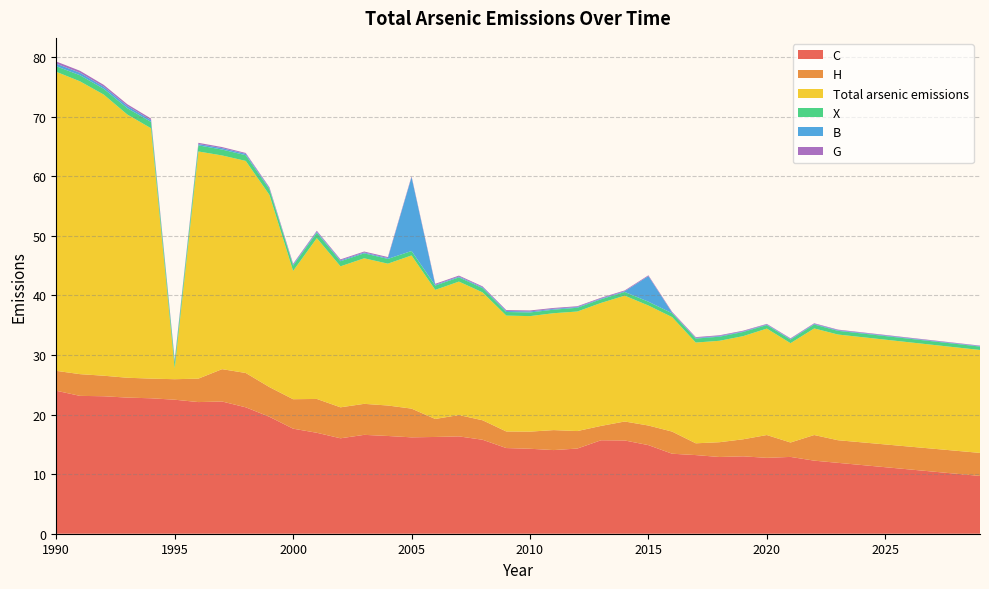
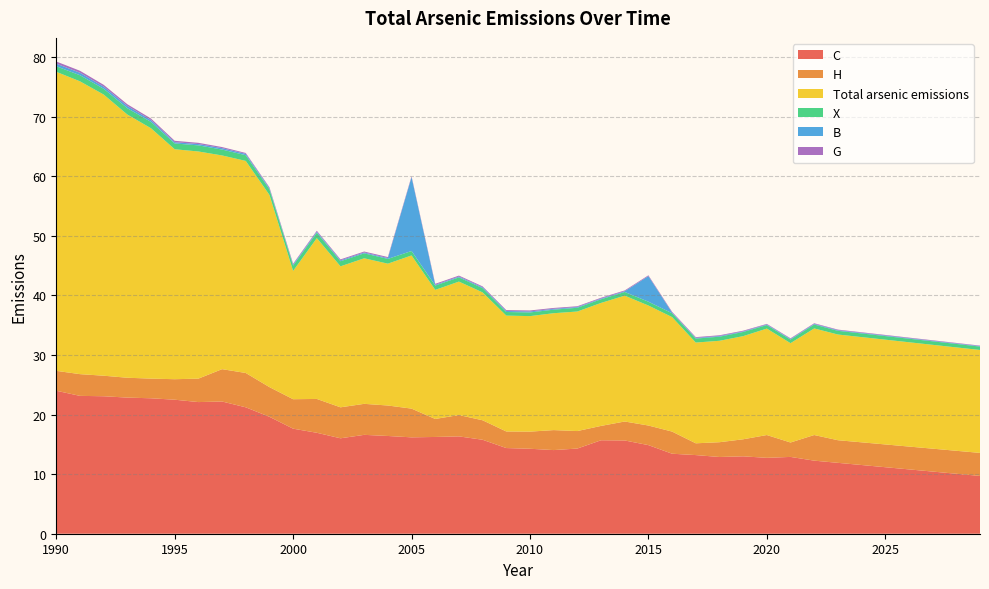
Total arsenic emissions, 1995: 2 -> 39
